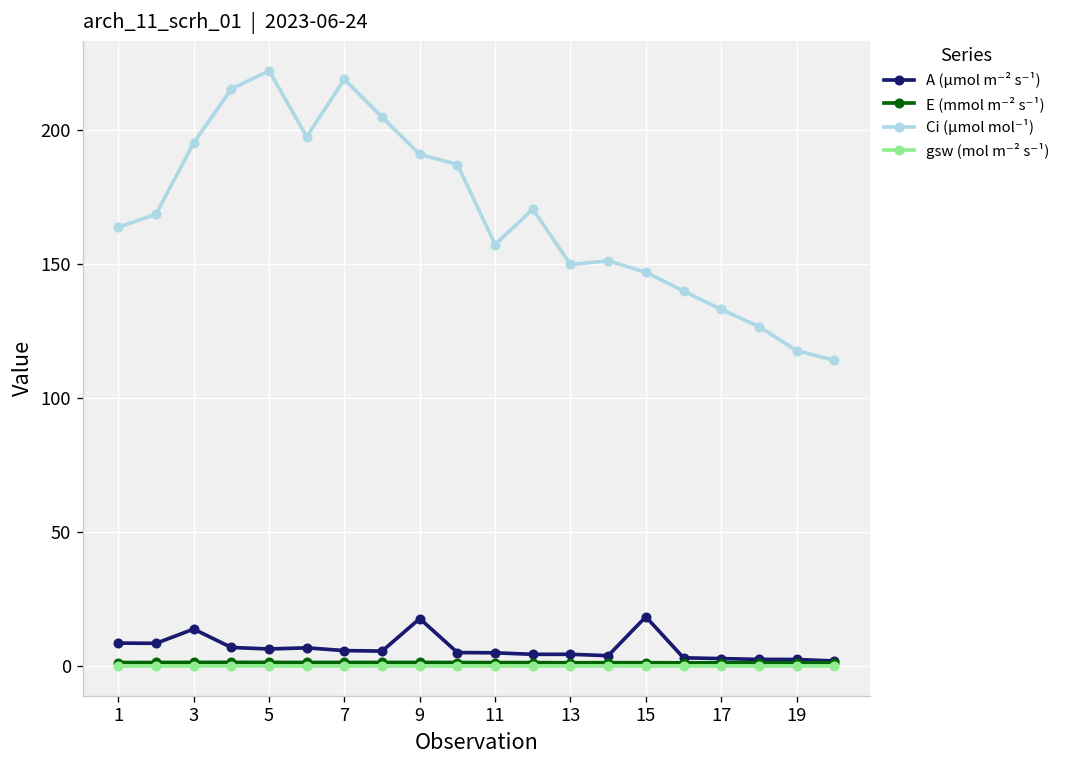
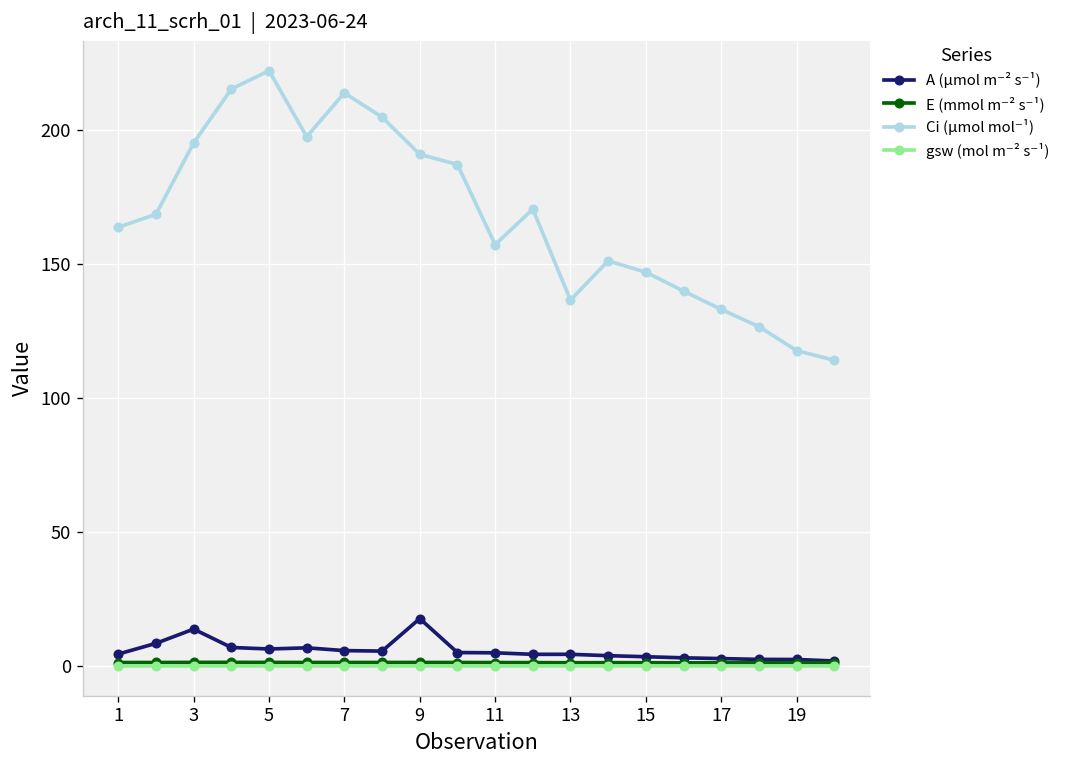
A (μmol m⁻² s⁻¹), 1: 9 -> 4
Ci (μmol mol⁻¹), 7: 219 -> 214
Ci (μmol mol⁻¹), 13: 150 -> 136
A (μmol m⁻² s⁻¹), 15: 18 -> 3
